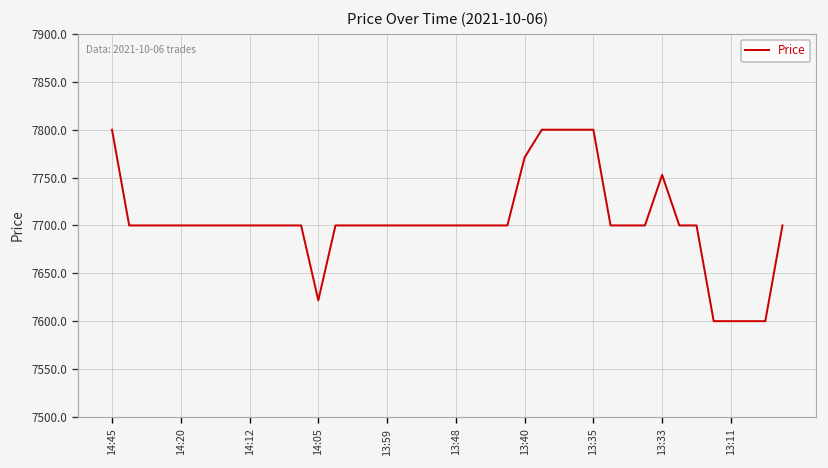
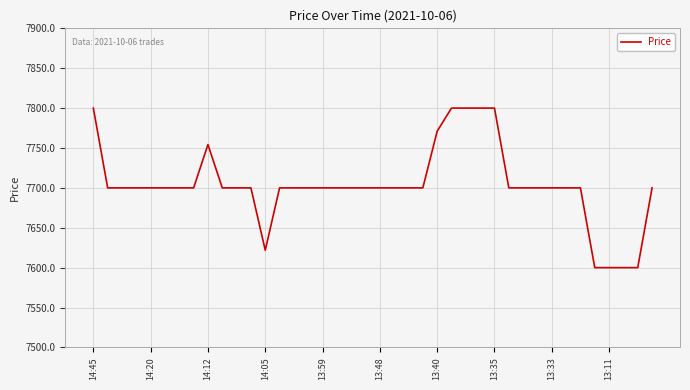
14:12: 7700 -> 7750
13:33: 7750 -> 7700
